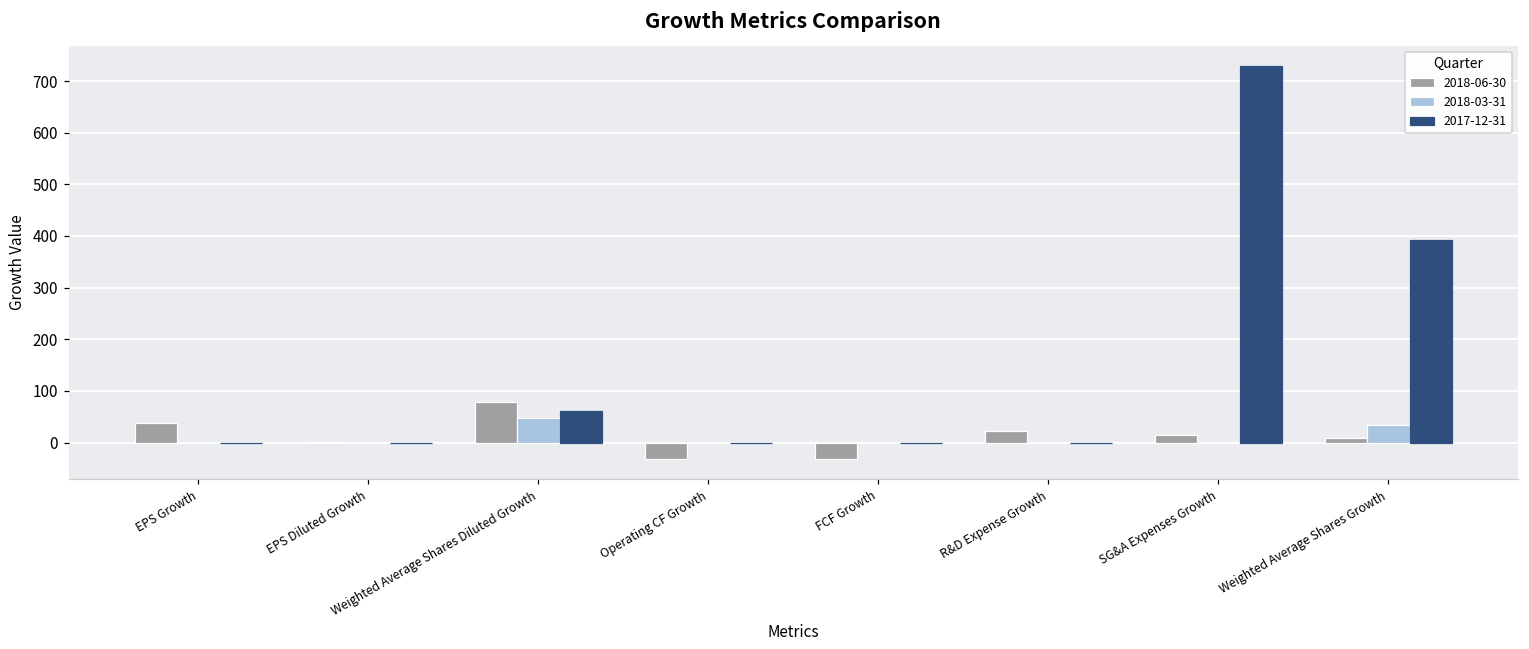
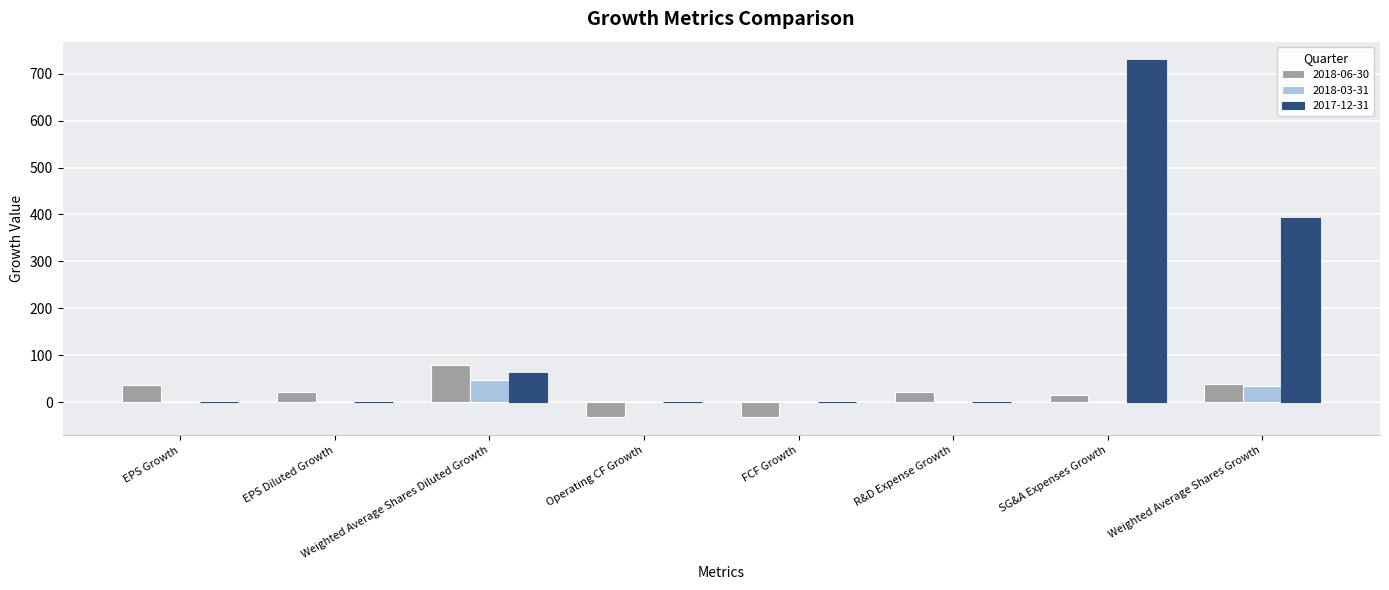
2018-06-30, EPS Diluted Growth: 0 -> 20
2018-06-30, Weighted Average Shares Growth: 10 -> 40
